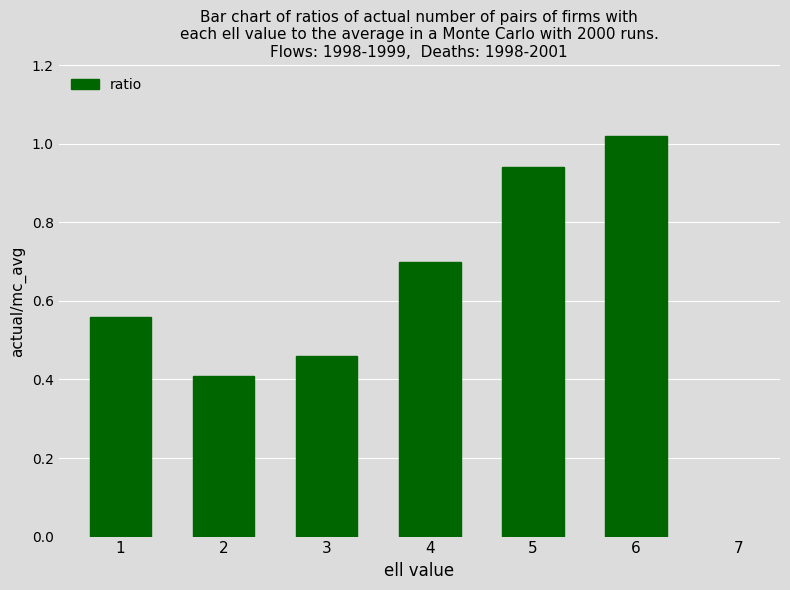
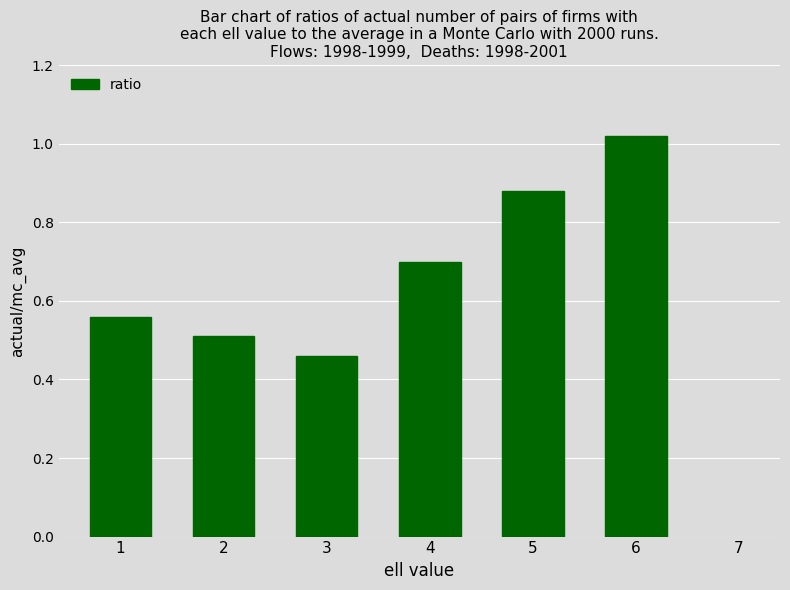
2: 0.41 -> 0.51
5: 0.94 -> 0.88
